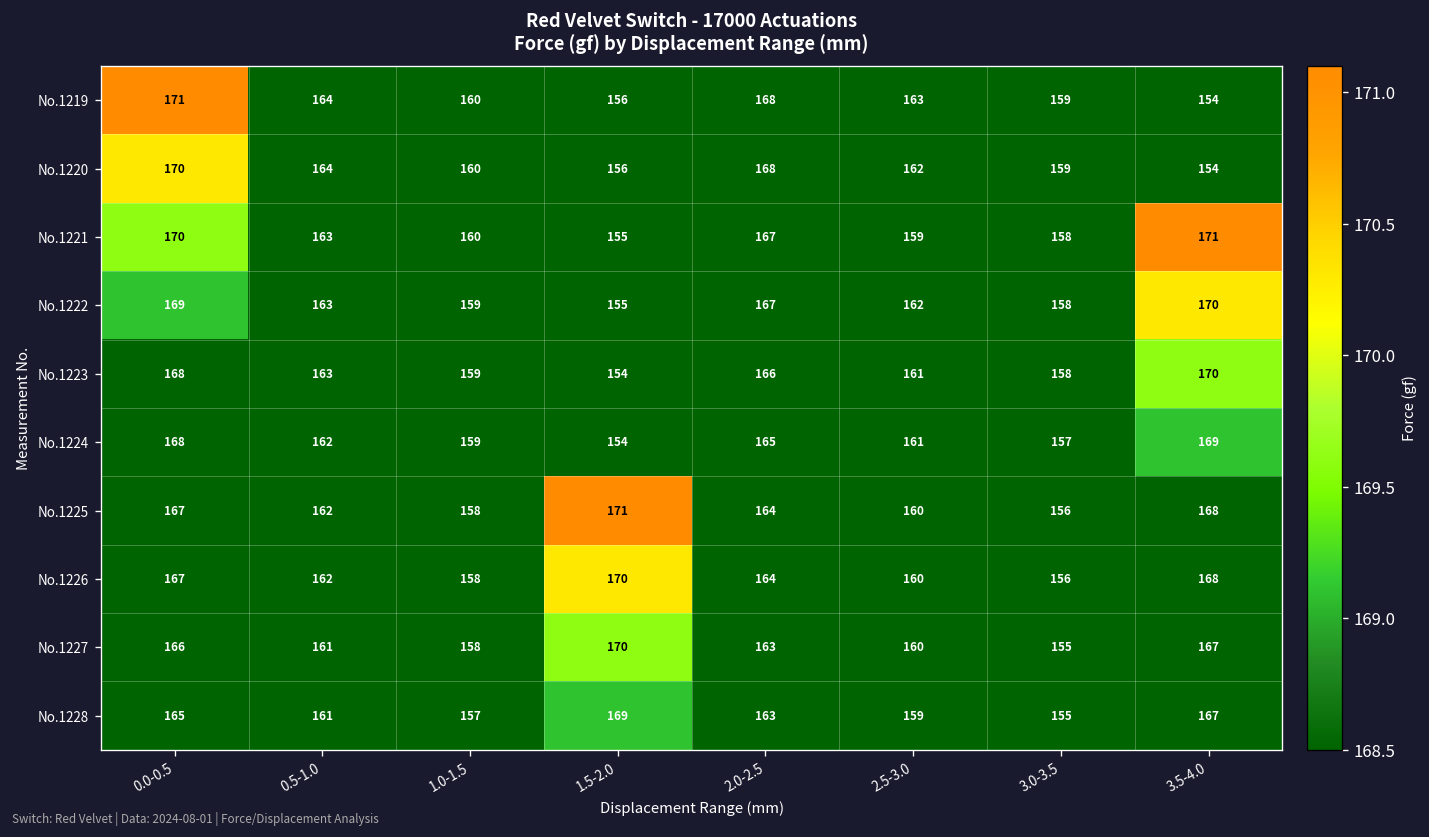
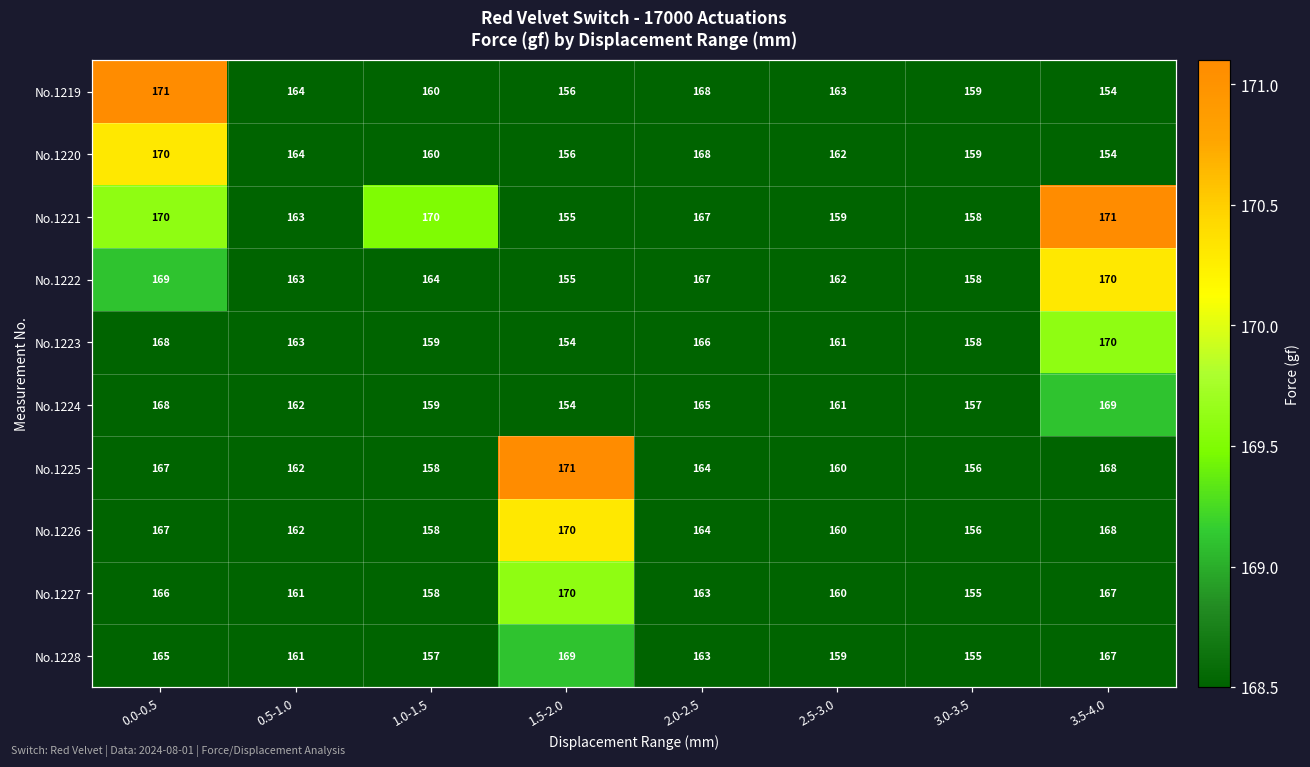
No.1221, 1.0-1.5: 160 -> 170
No.1222, 1.0-1.5: 159 -> 164
